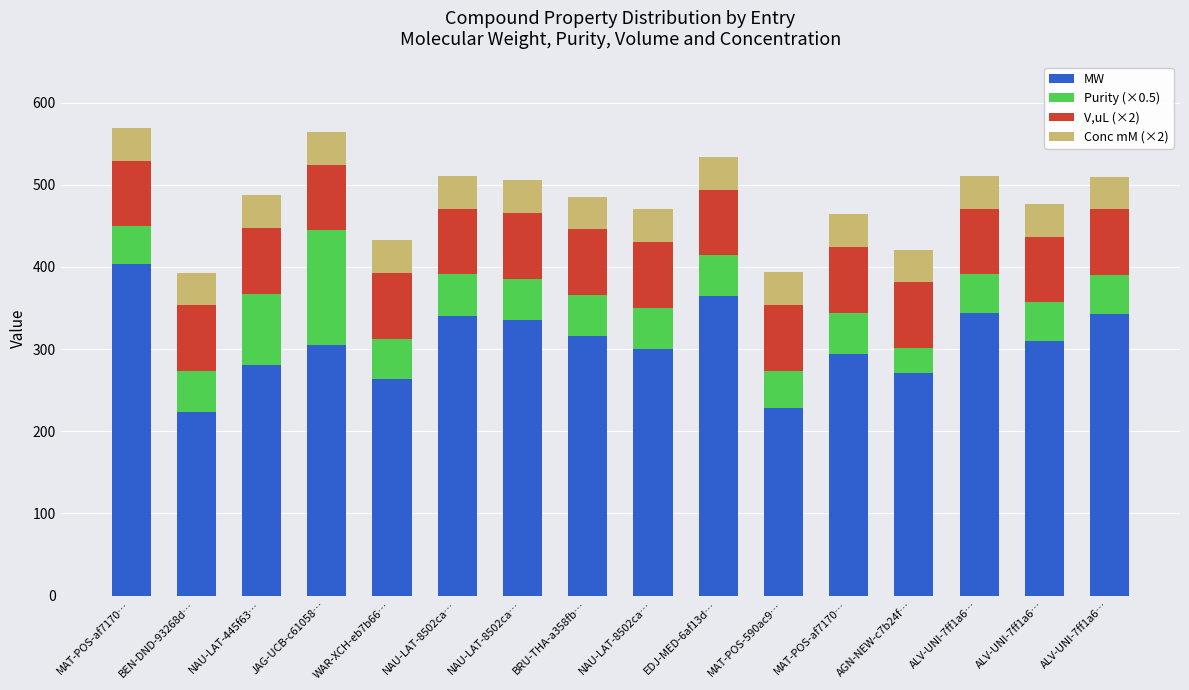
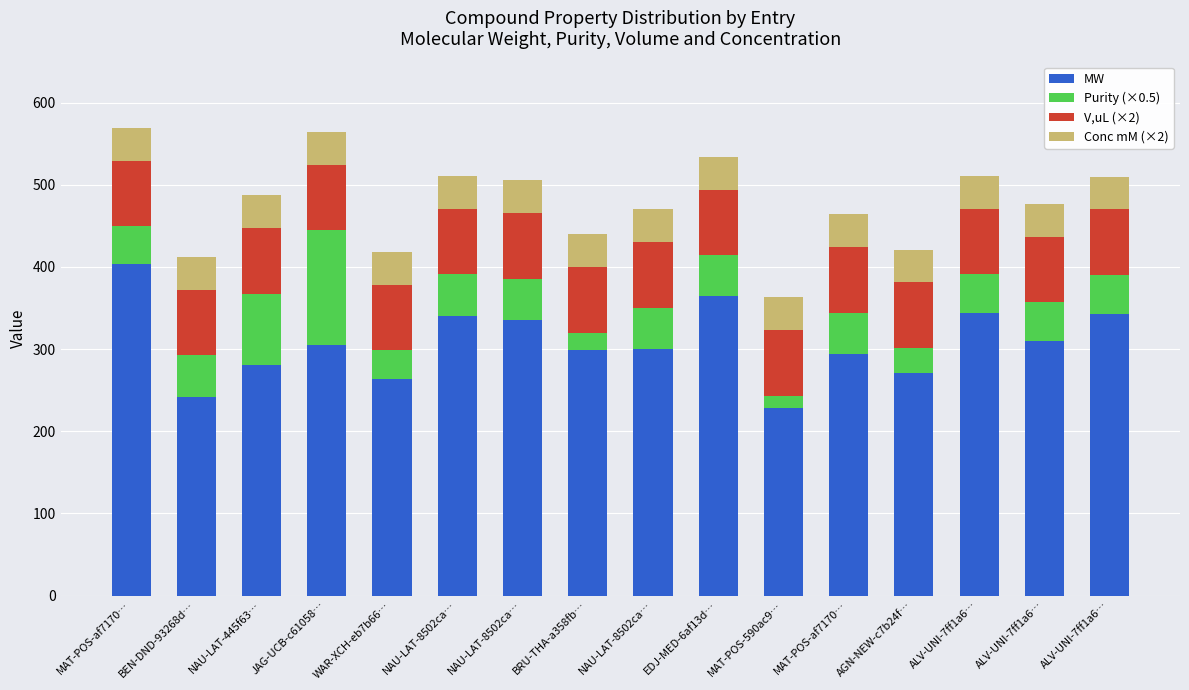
MW, BEN-DND-93268d…: 220 -> 240
Purity (×0.5), WAR-XCH-eb7b66…: 50 -> 30
MW, BRU-THA-a358fb…: 320 -> 300
Purity (×0.5), BRU-THA-a358fb…: 50 -> 20
Purity (×0.5), MAT-POS-590ac9…: 50 -> 10
